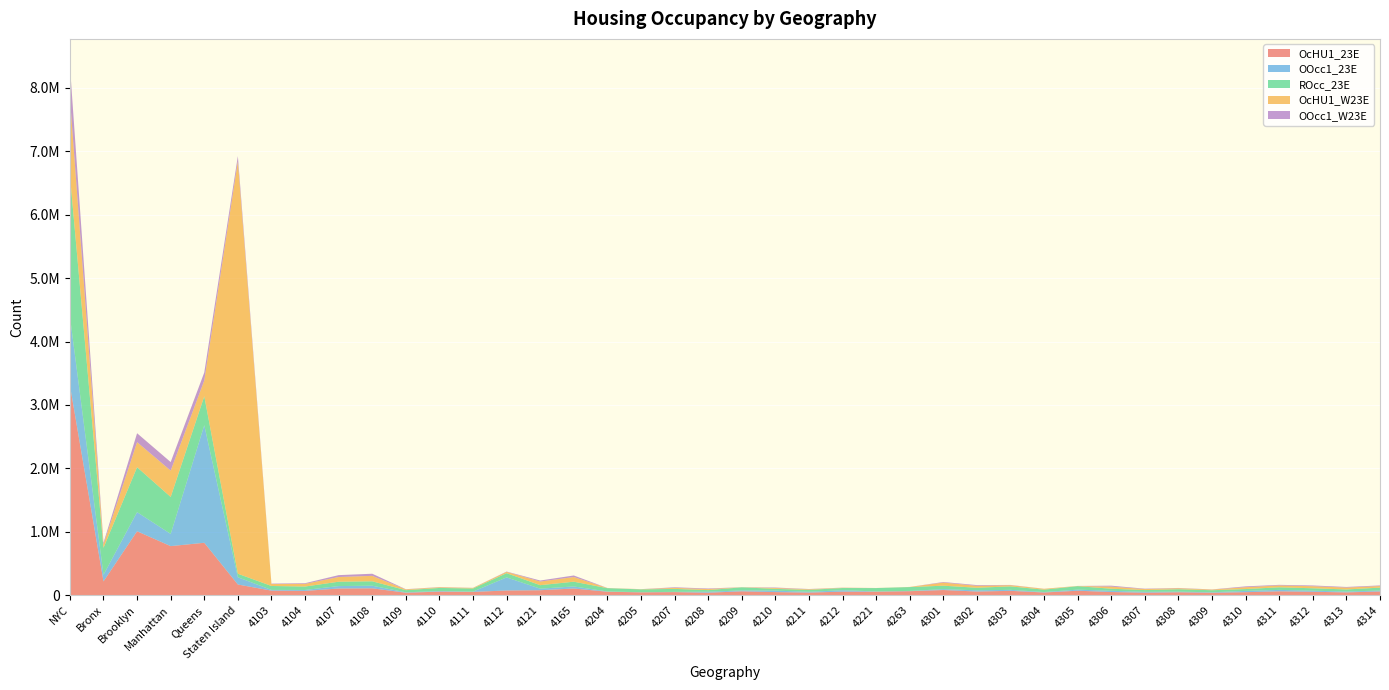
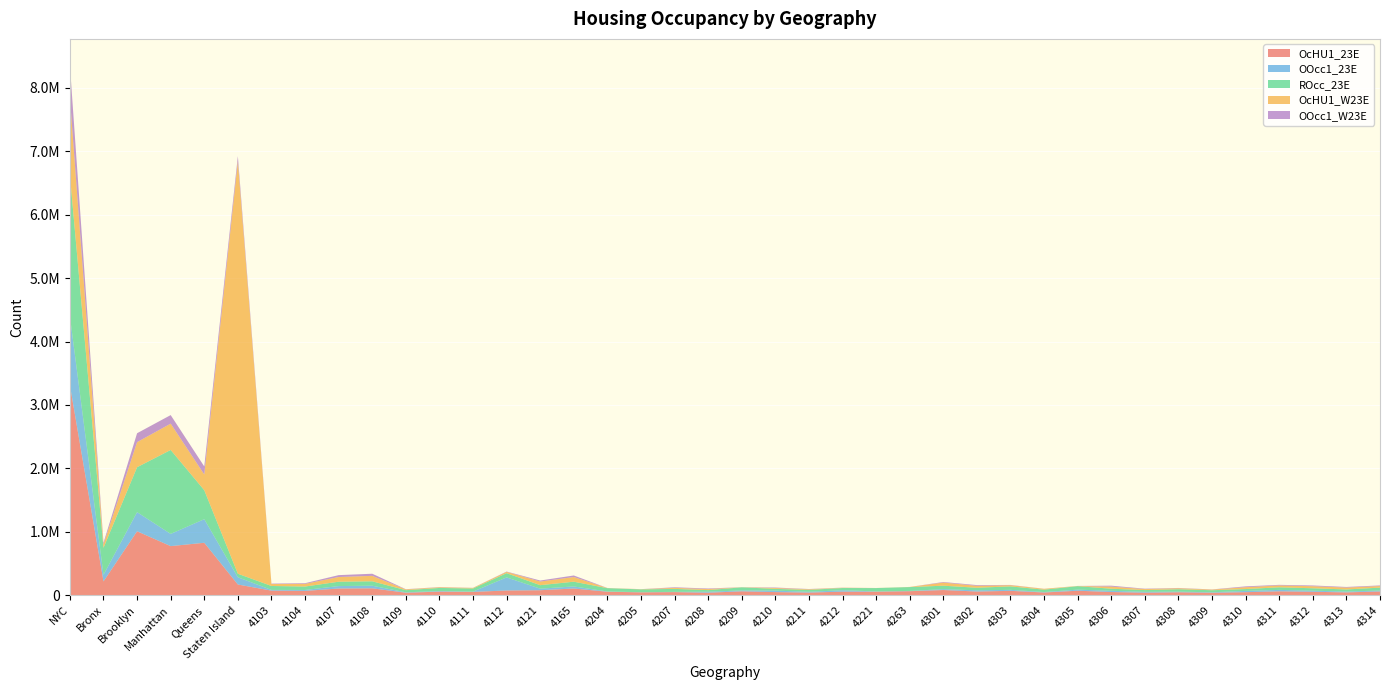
ROcc_23E, Manhattan: 600000 -> 1300000
OOcc1_23E, Queens: 1900000 -> 400000
